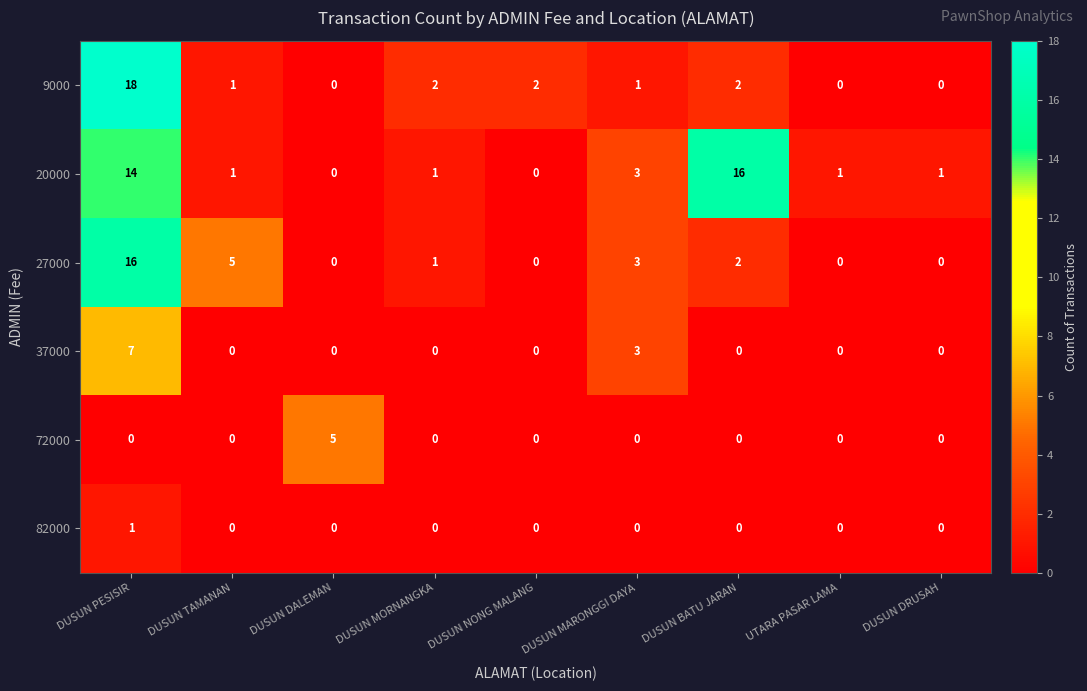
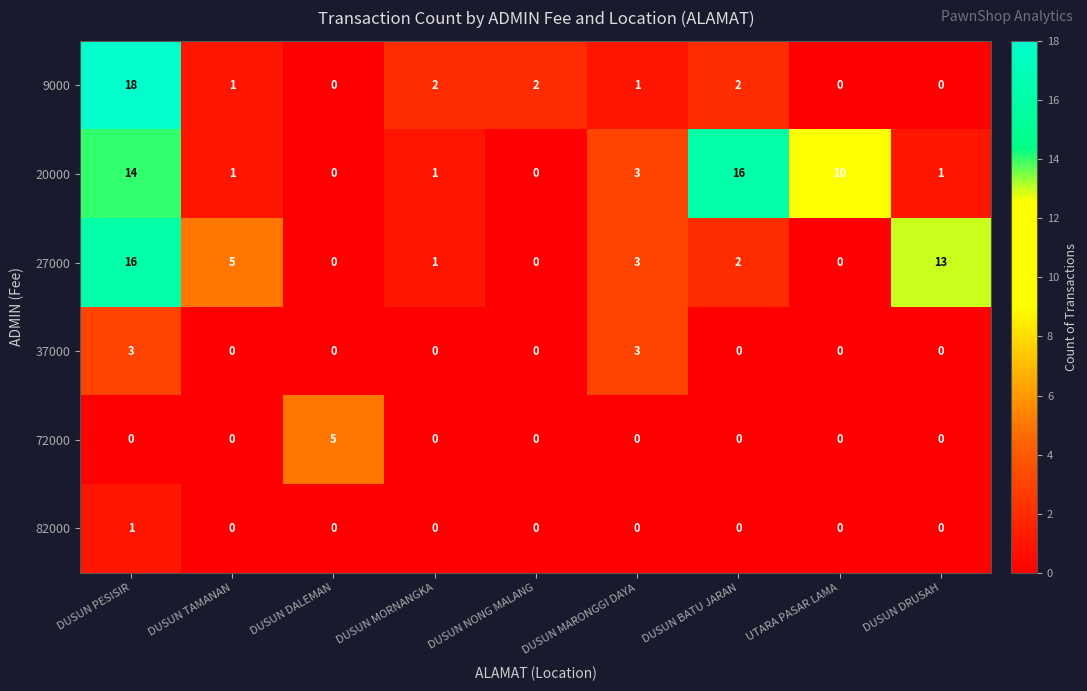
20000, UTARA PASAR LAMA: 1 -> 10
27000, DUSUN DRUSAH: 0 -> 13
37000, DUSUN PESISIR: 7 -> 3
